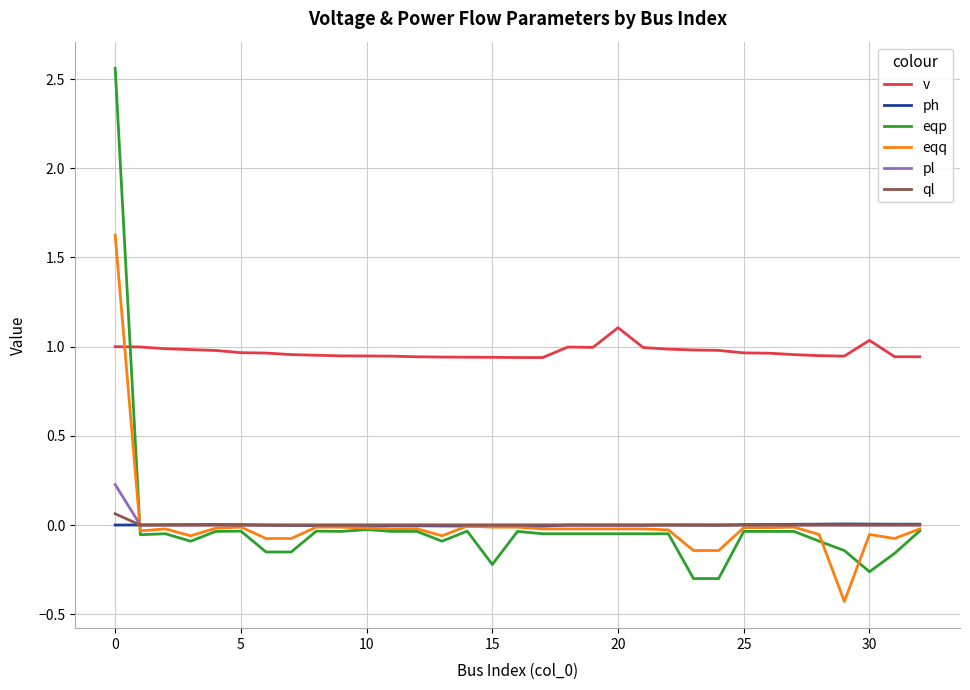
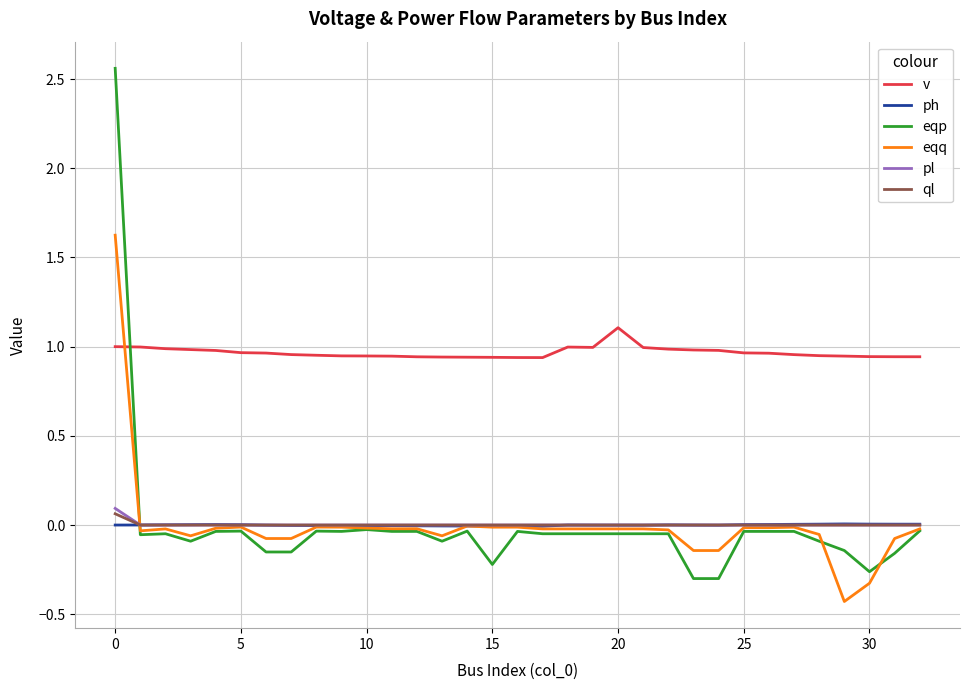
pl, 0: 0.23 -> 0.09
v, 30: 1.04 -> 0.94
eqq, 30: -0.05 -> -0.33
